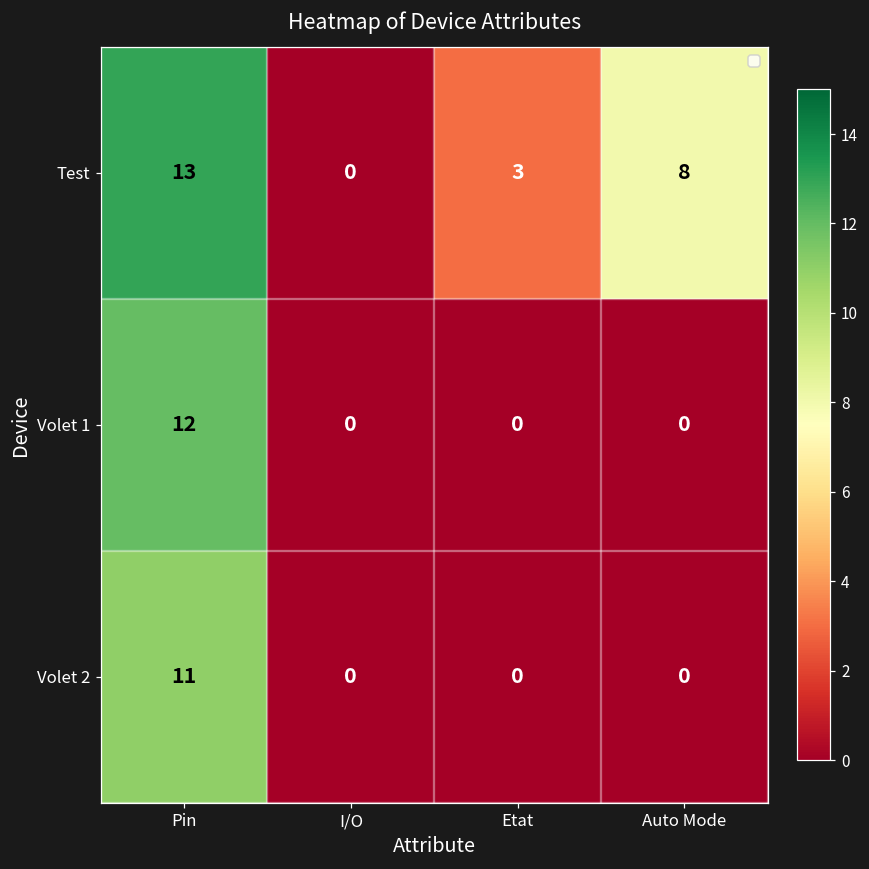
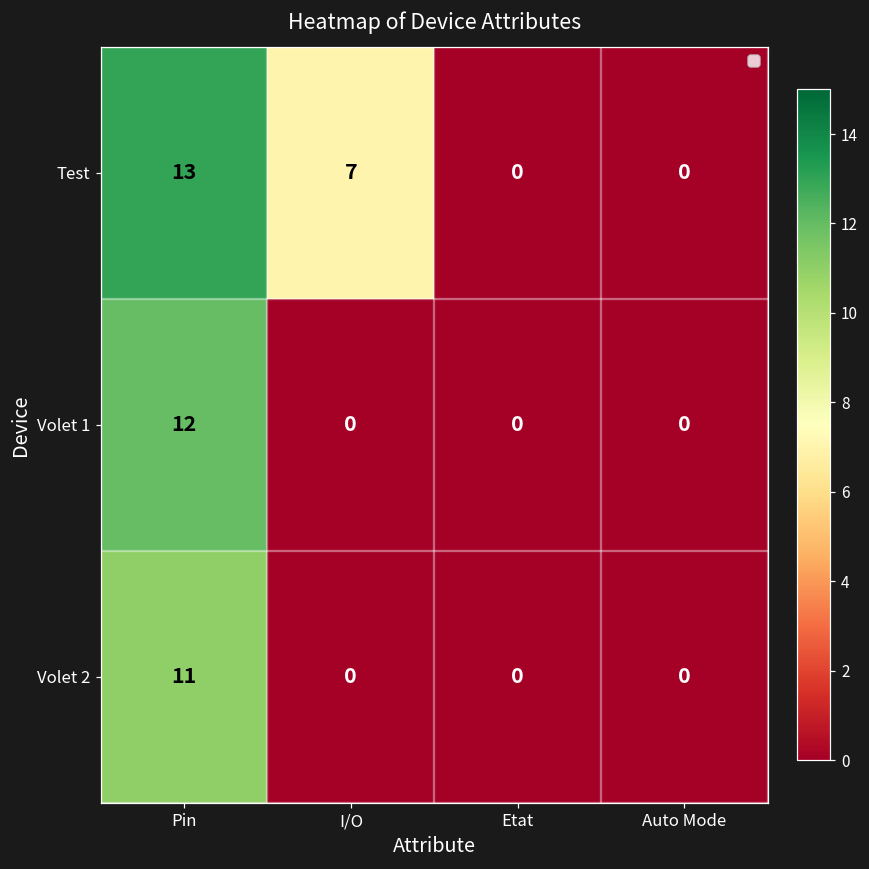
Test, I/O: 0 -> 7
Test, Etat: 3 -> 0
Test, Auto Mode: 8 -> 0
